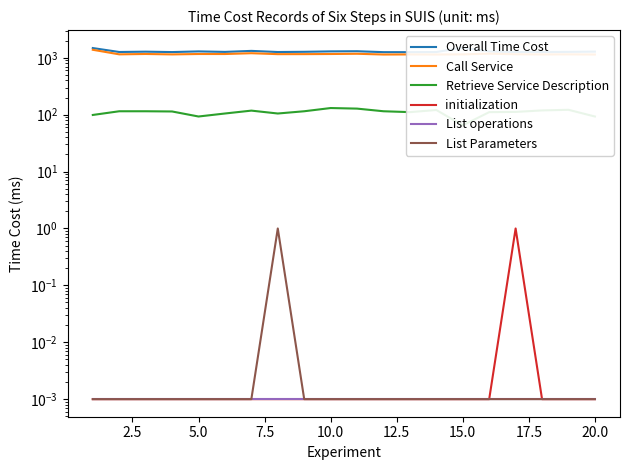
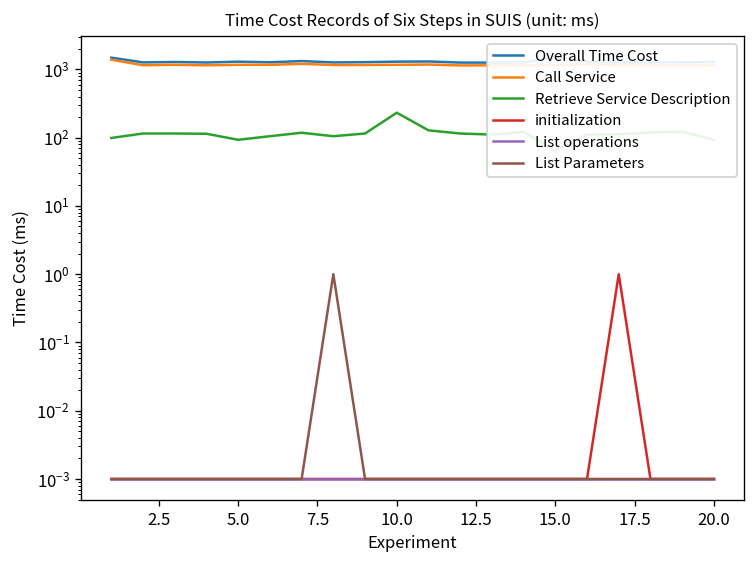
Retrieve Service Description, 10.0: 130 -> 230
